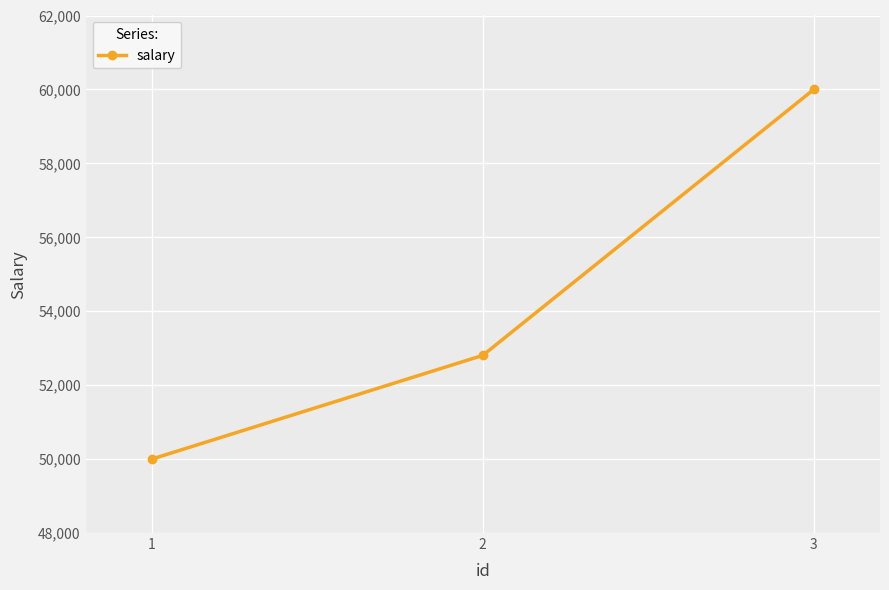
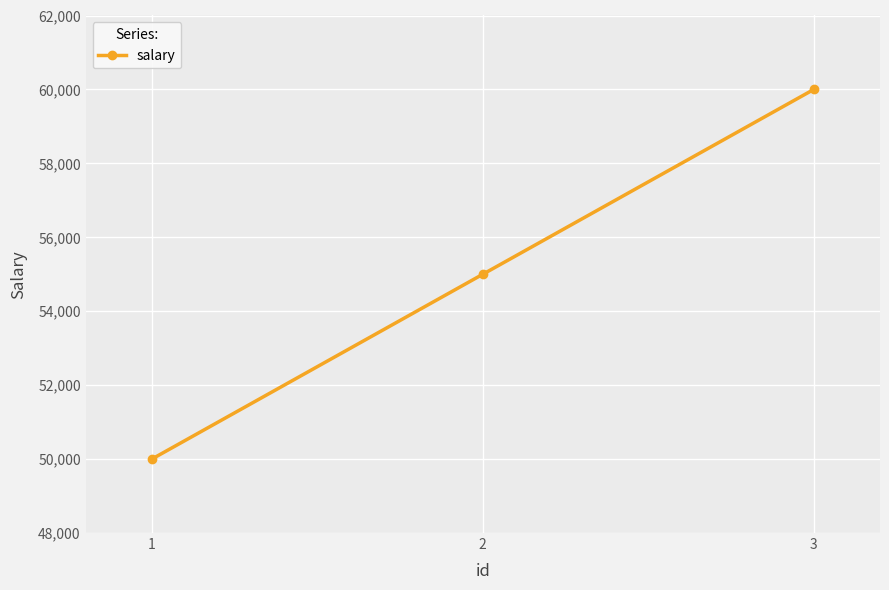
2: 52,800 -> 55,000
